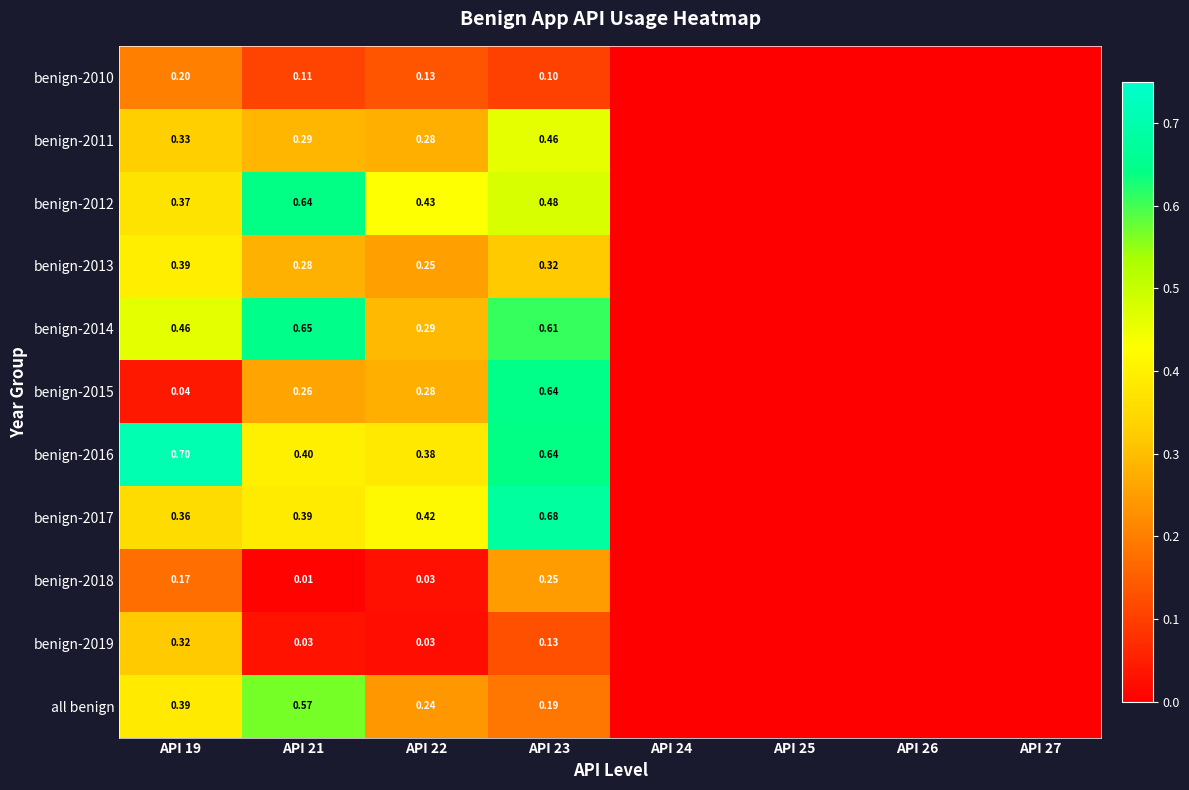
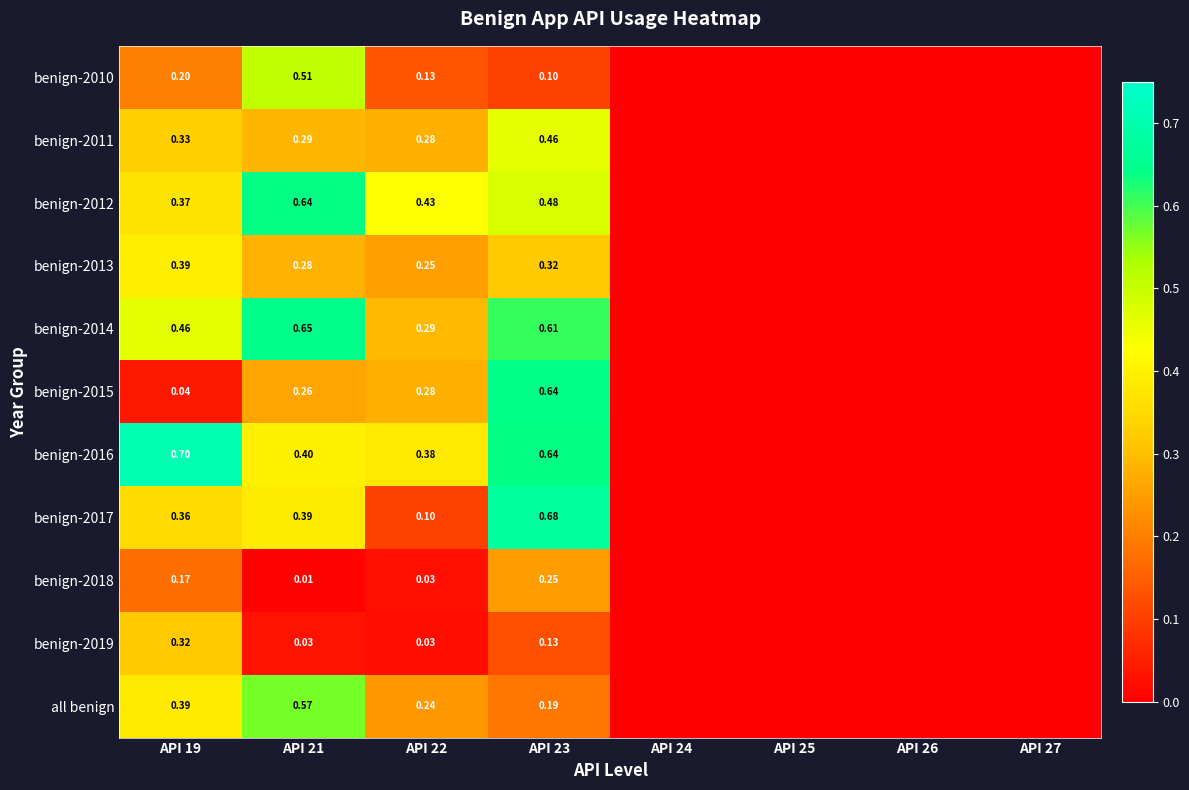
benign-2010, API 21: 0.11 -> 0.51
benign-2017, API 22: 0.42 -> 0.10
